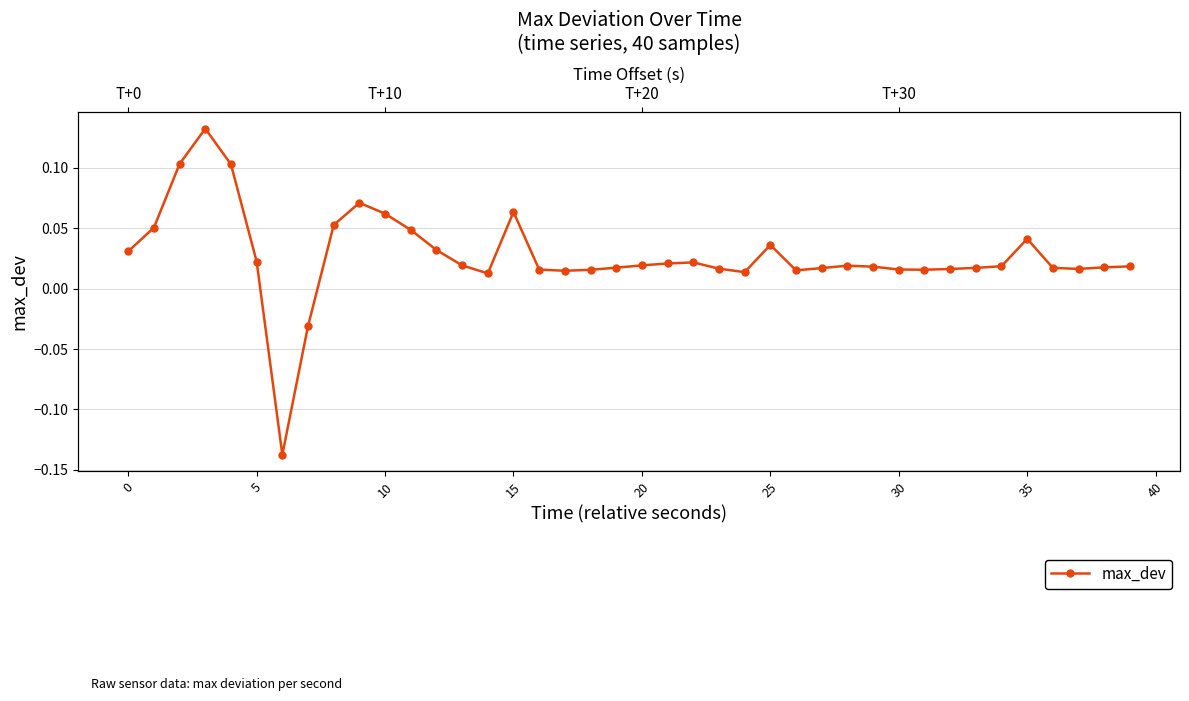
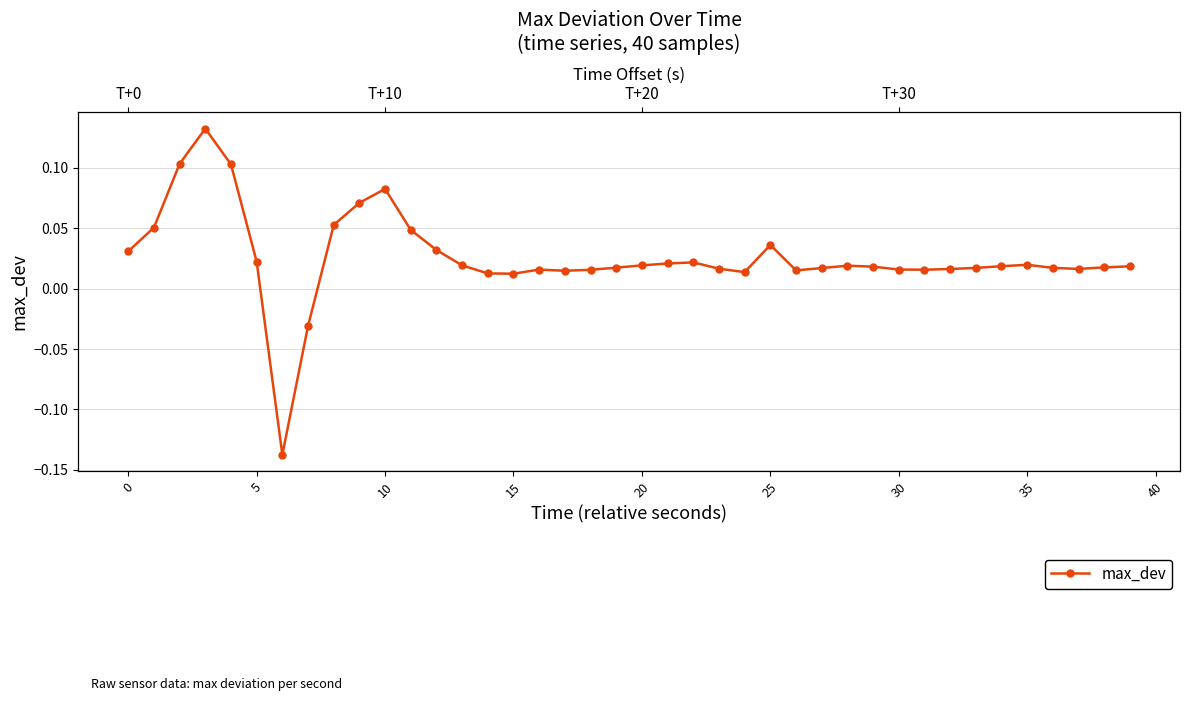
10: 0.062 -> 0.083
15: 0.063 -> 0.012
35: 0.041 -> 0.020
